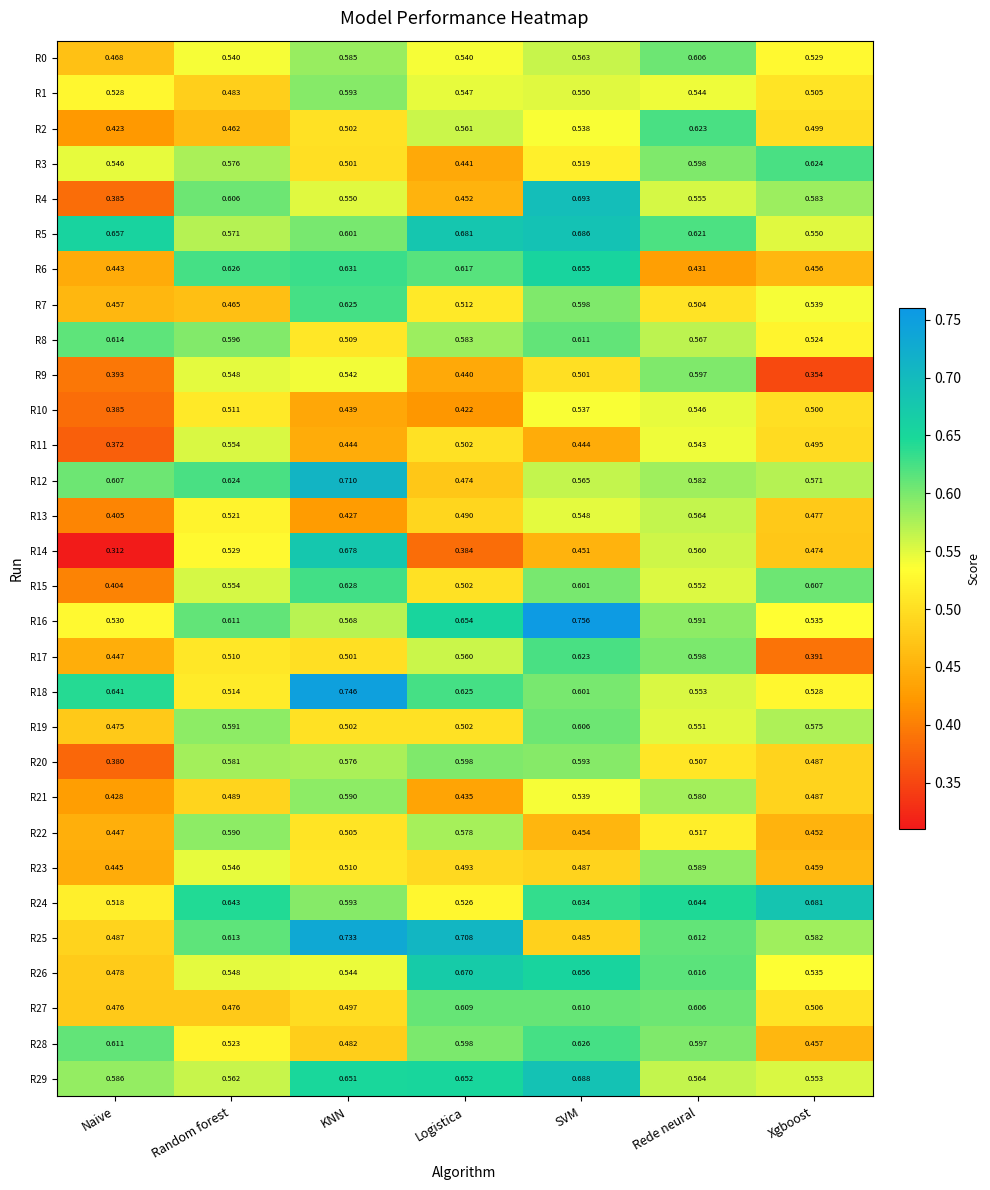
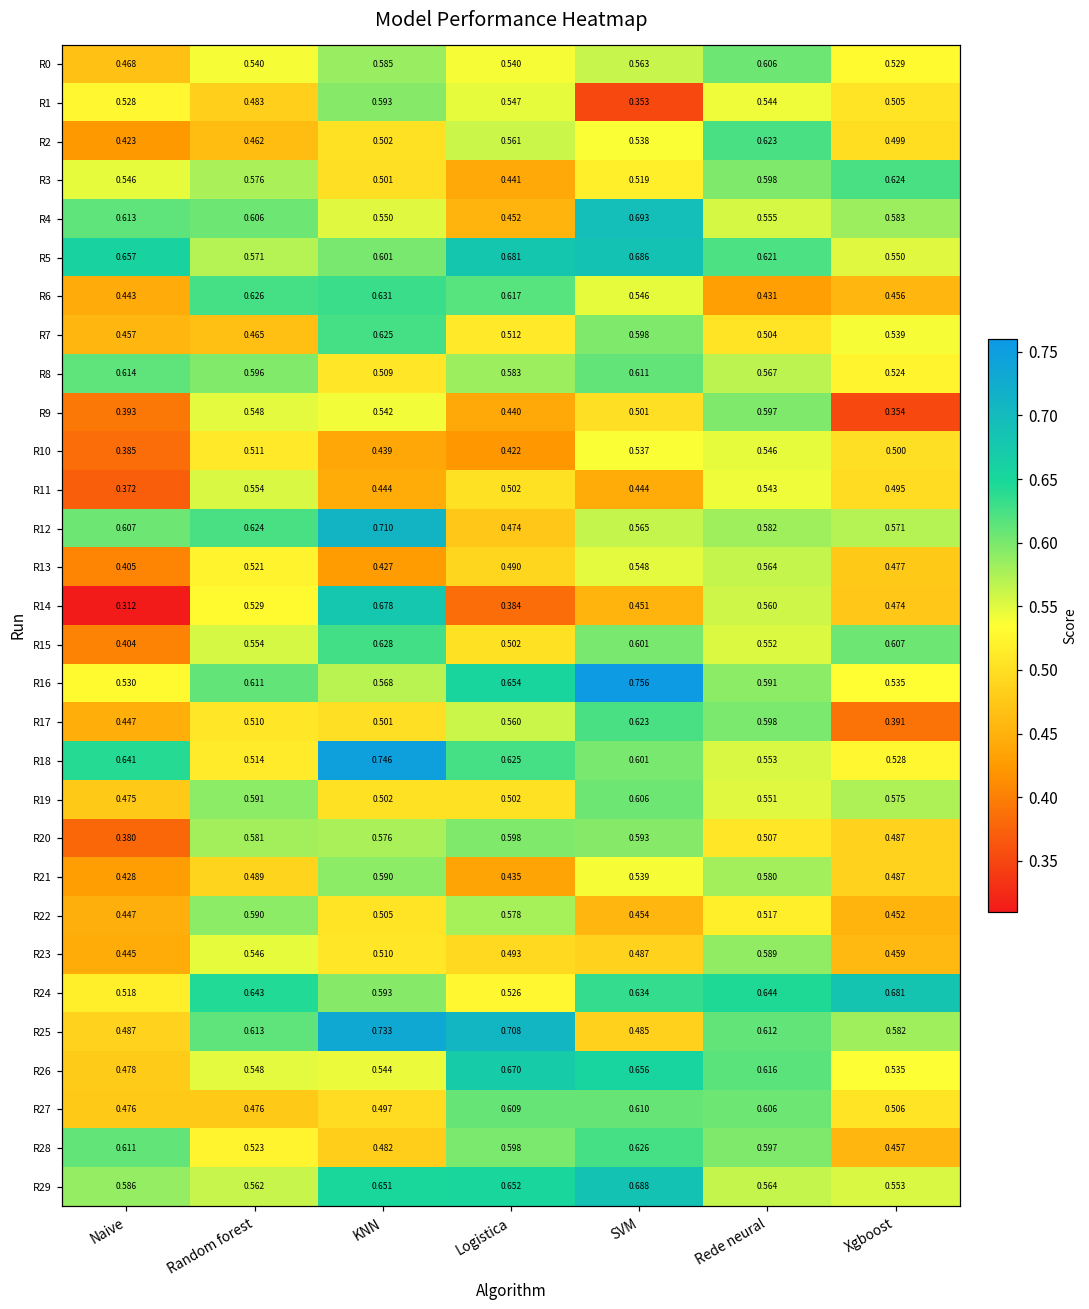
R1, SVM: 0.550 -> 0.353
R4, Naive: 0.385 -> 0.613
R6, SVM: 0.655 -> 0.546
